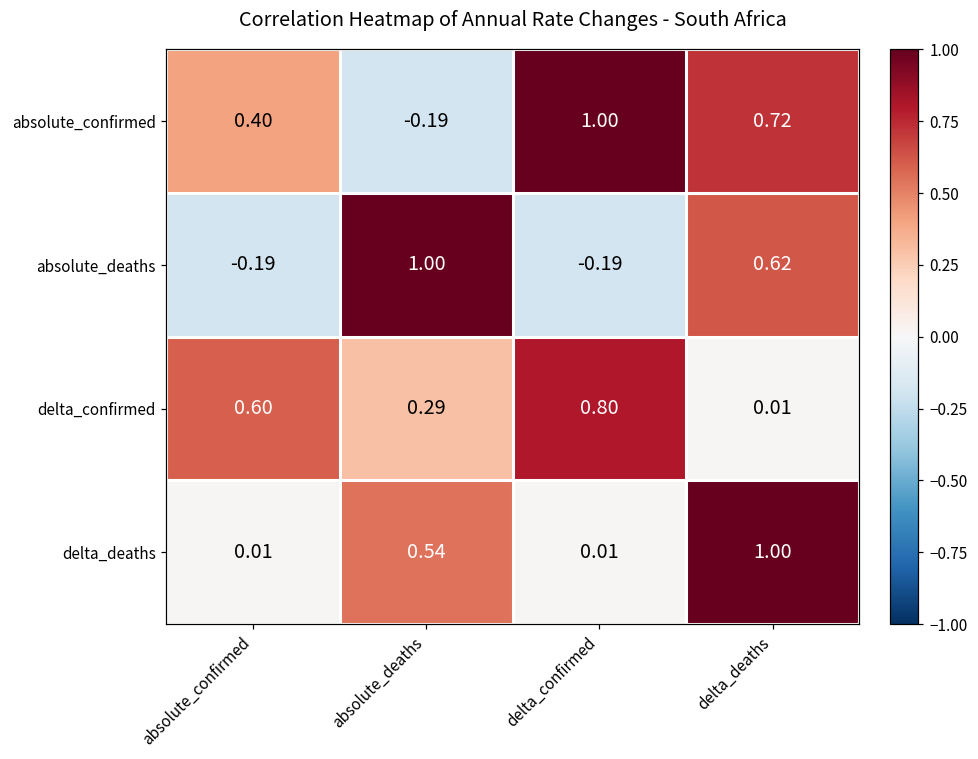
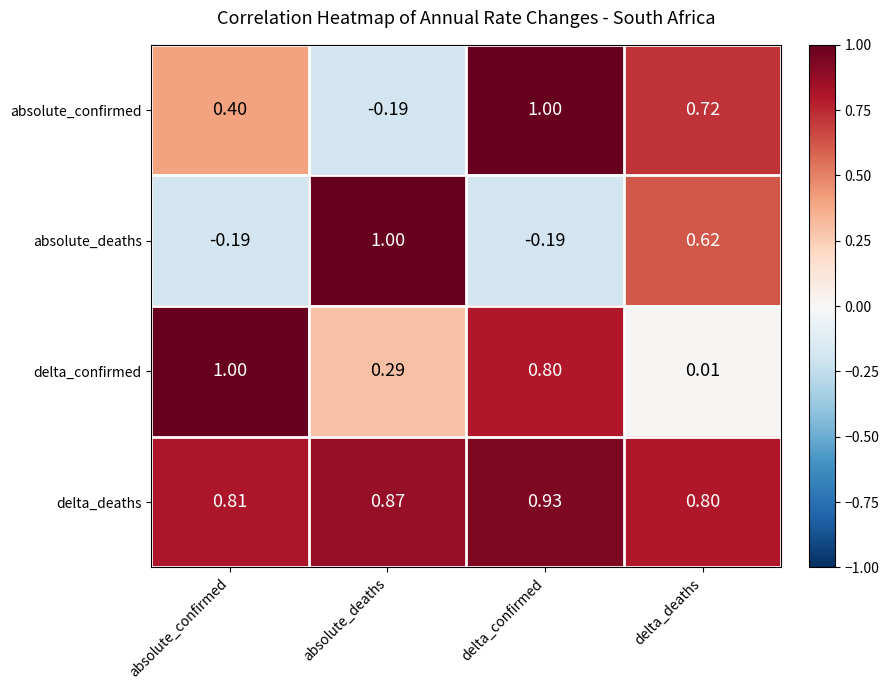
delta_confirmed, absolute_confirmed: 0.60 -> 1.00
delta_deaths, absolute_confirmed: 0.01 -> 0.81
delta_deaths, absolute_deaths: 0.54 -> 0.87
delta_deaths, delta_confirmed: 0.01 -> 0.93
delta_deaths, delta_deaths: 1.00 -> 0.80
